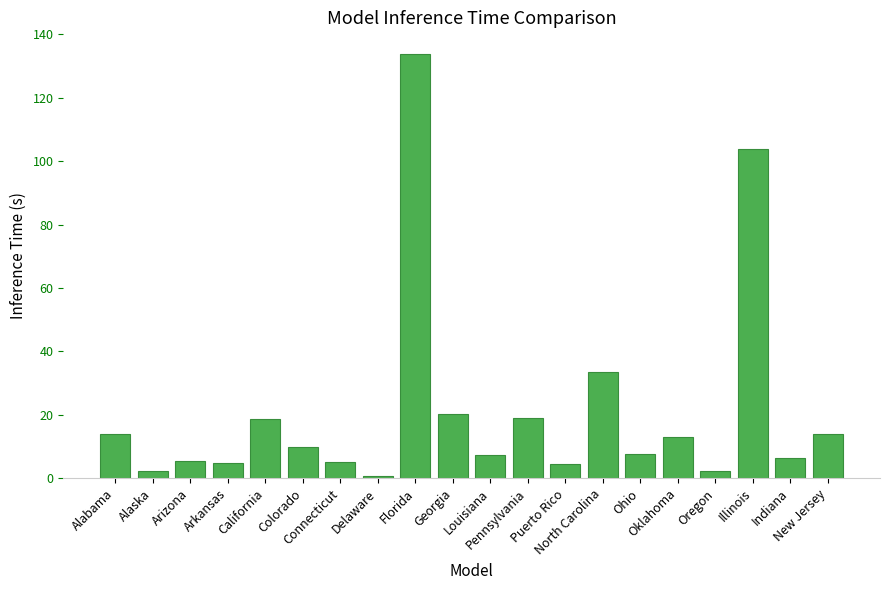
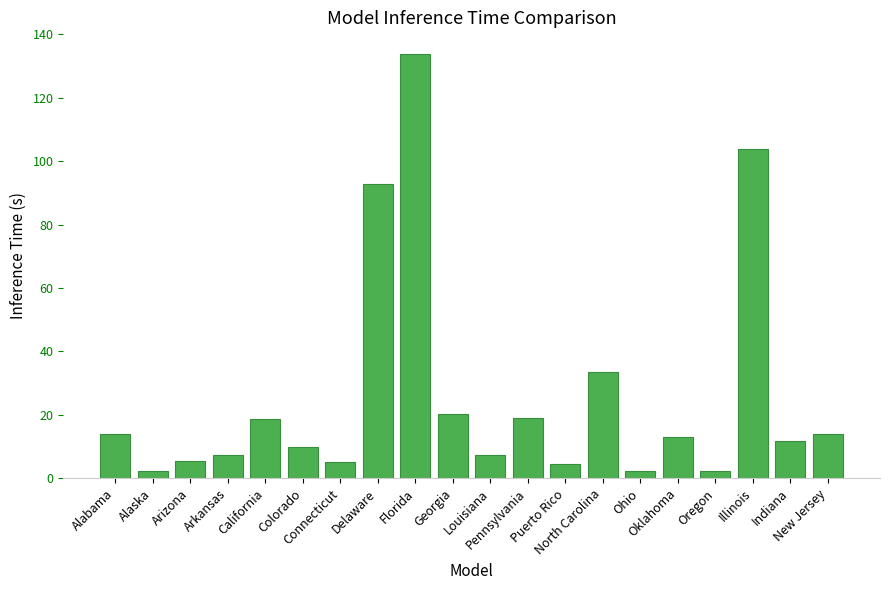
Arkansas: 5 -> 7
Delaware: 1 -> 93
Ohio: 8 -> 2
Indiana: 6 -> 12
